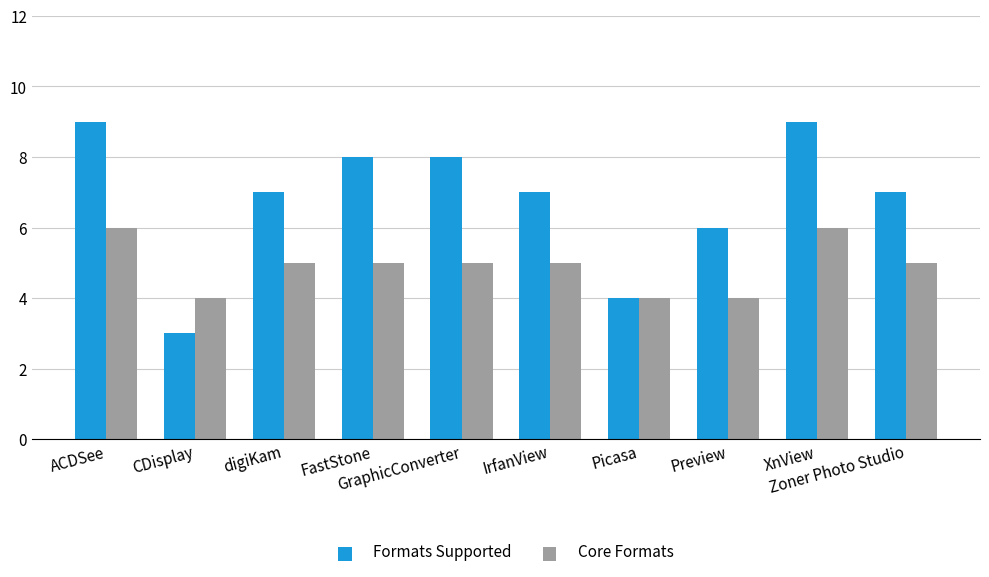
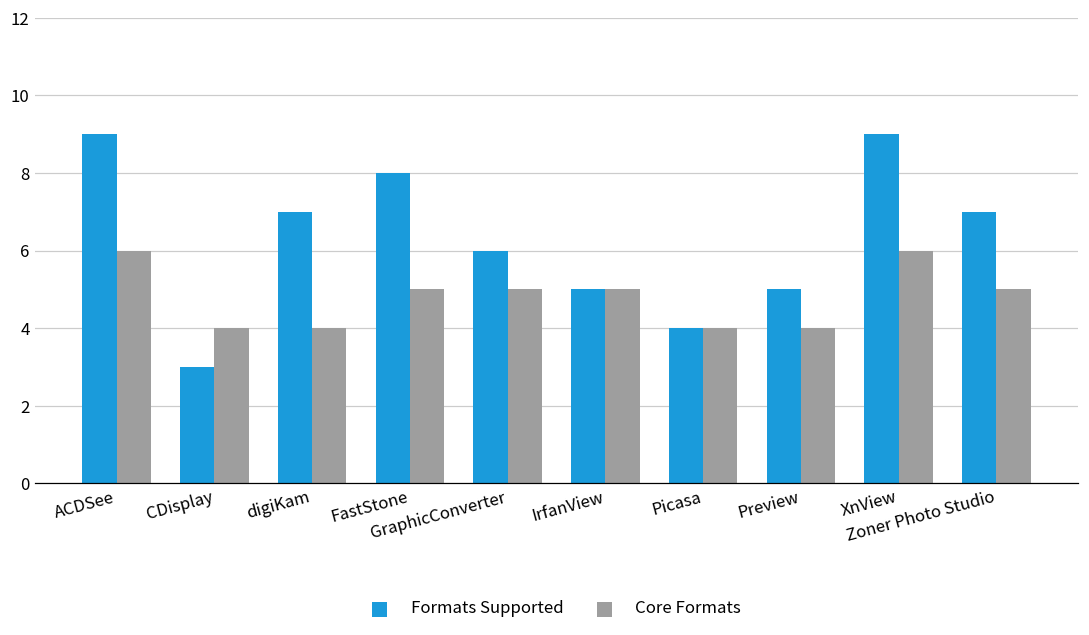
Core Formats, digiKam: 5 -> 4
Formats Supported, GraphicConverter: 8 -> 6
Formats Supported, IrfanView: 7 -> 5
Formats Supported, Preview: 6 -> 5
